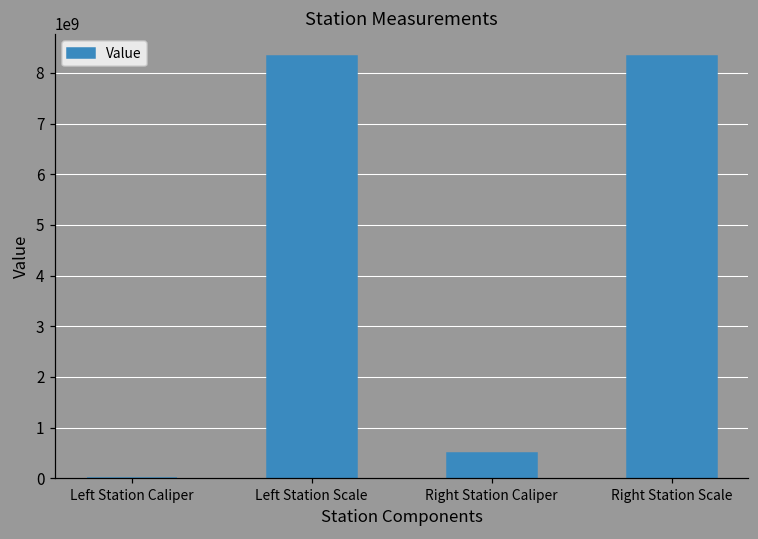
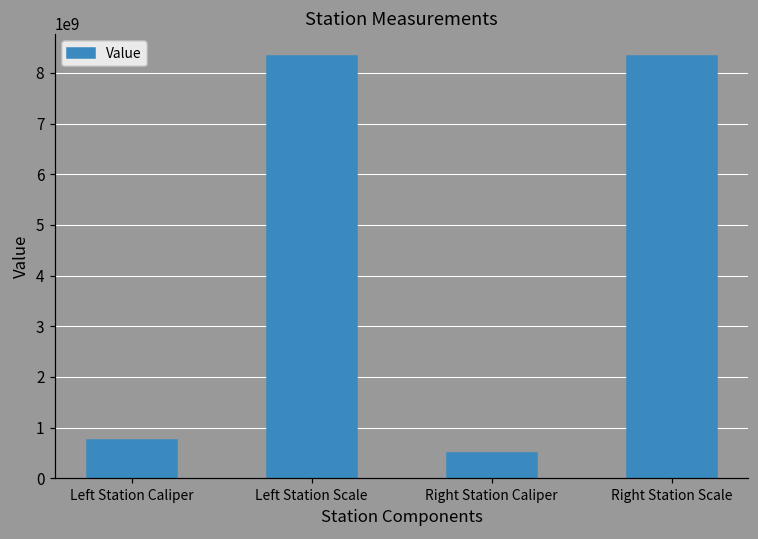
Left Station Caliper: 0 -> 800000000
